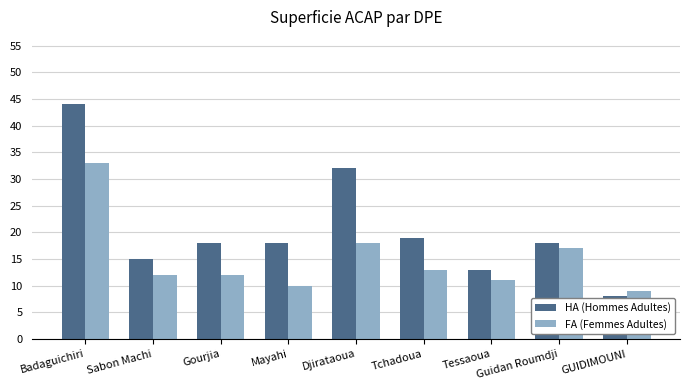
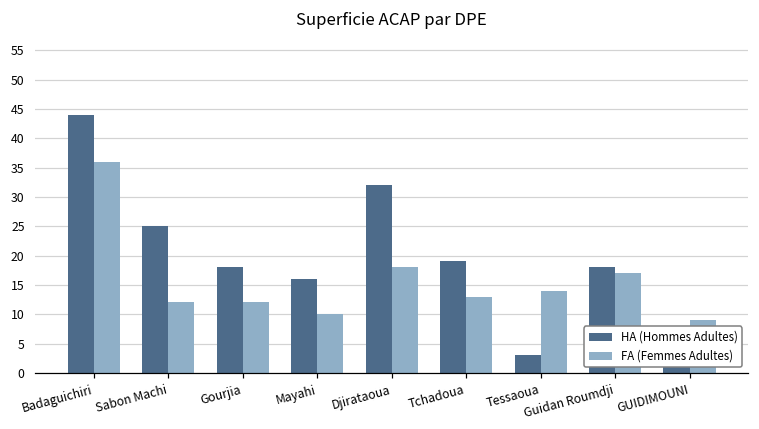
FA (Femmes Adultes), Badaguichiri: 33 -> 36
HA (Hommes Adultes), Sabon Machi: 15 -> 25
HA (Hommes Adultes), Mayahi: 18 -> 16
HA (Hommes Adultes), Tessaoua: 13 -> 3
FA (Femmes Adultes), Tessaoua: 11 -> 14
